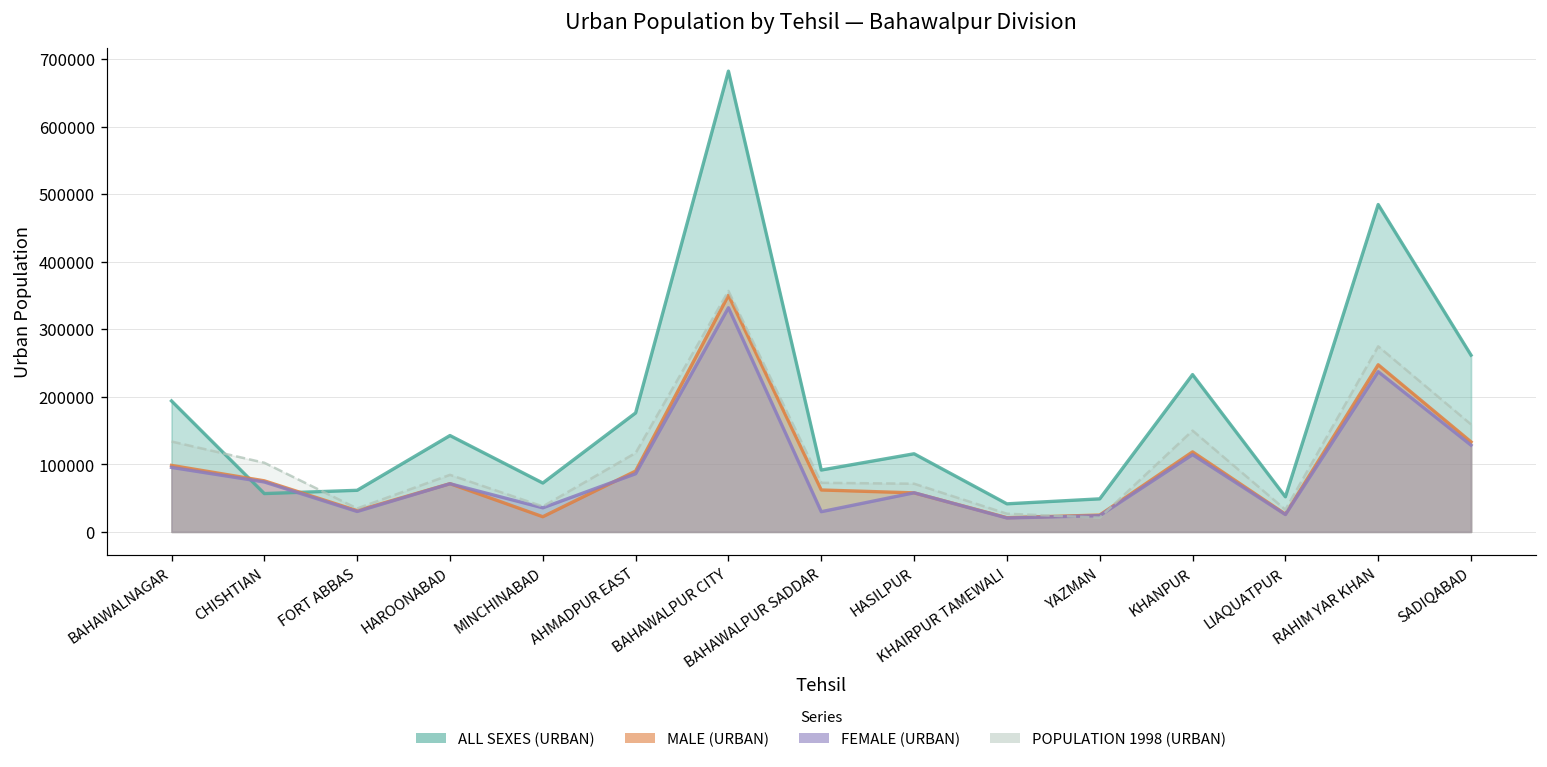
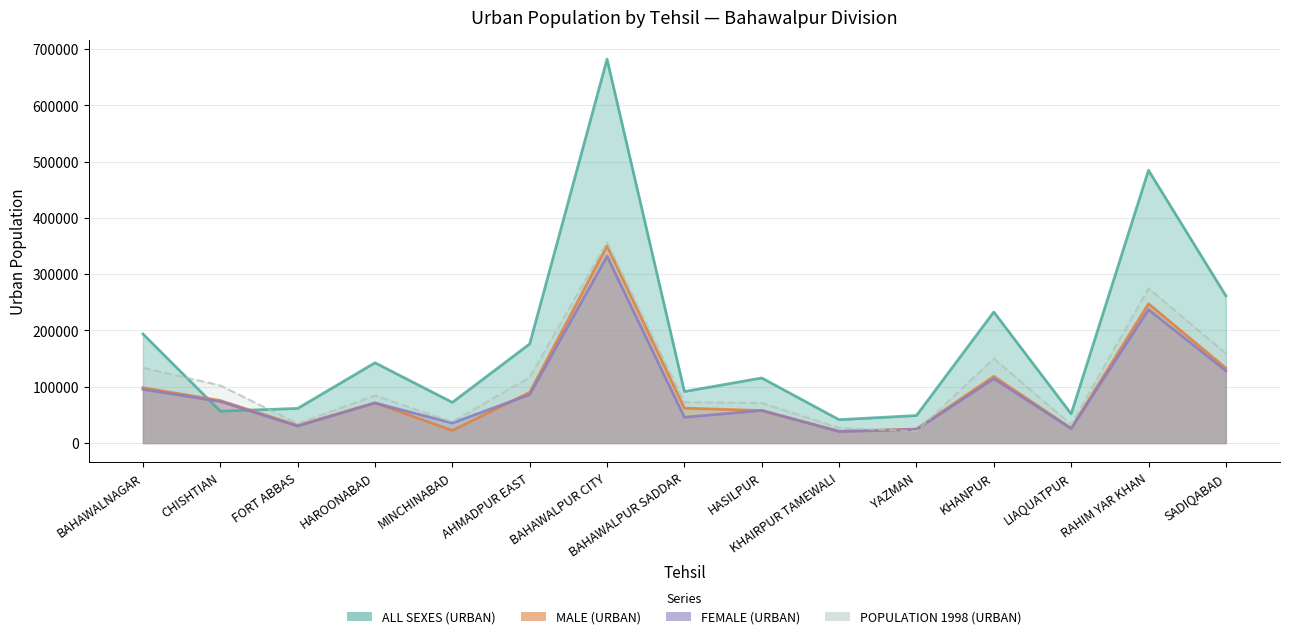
FEMALE (URBAN), BAHAWALPUR SADDAR: 30000 -> 50000
